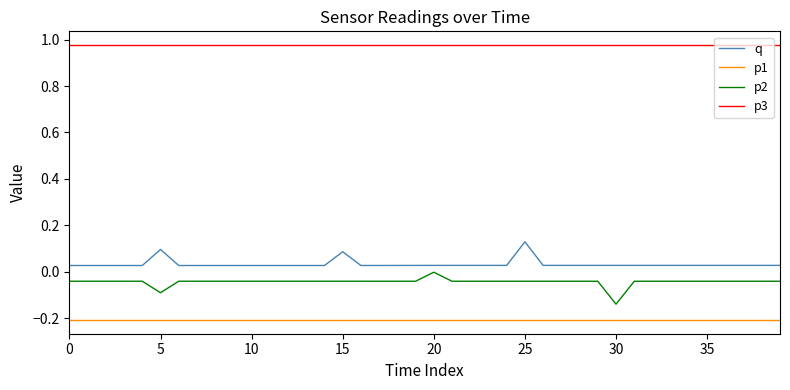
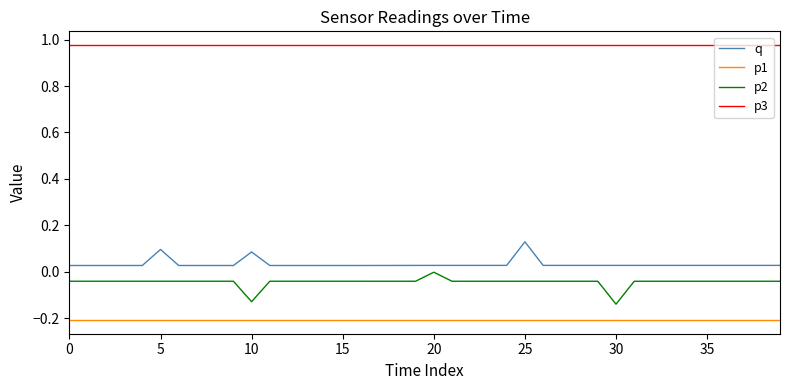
p2, 5: -0.09 -> -0.04
q, 10: 0.03 -> 0.08
p2, 10: -0.04 -> -0.13
q, 15: 0.09 -> 0.03
